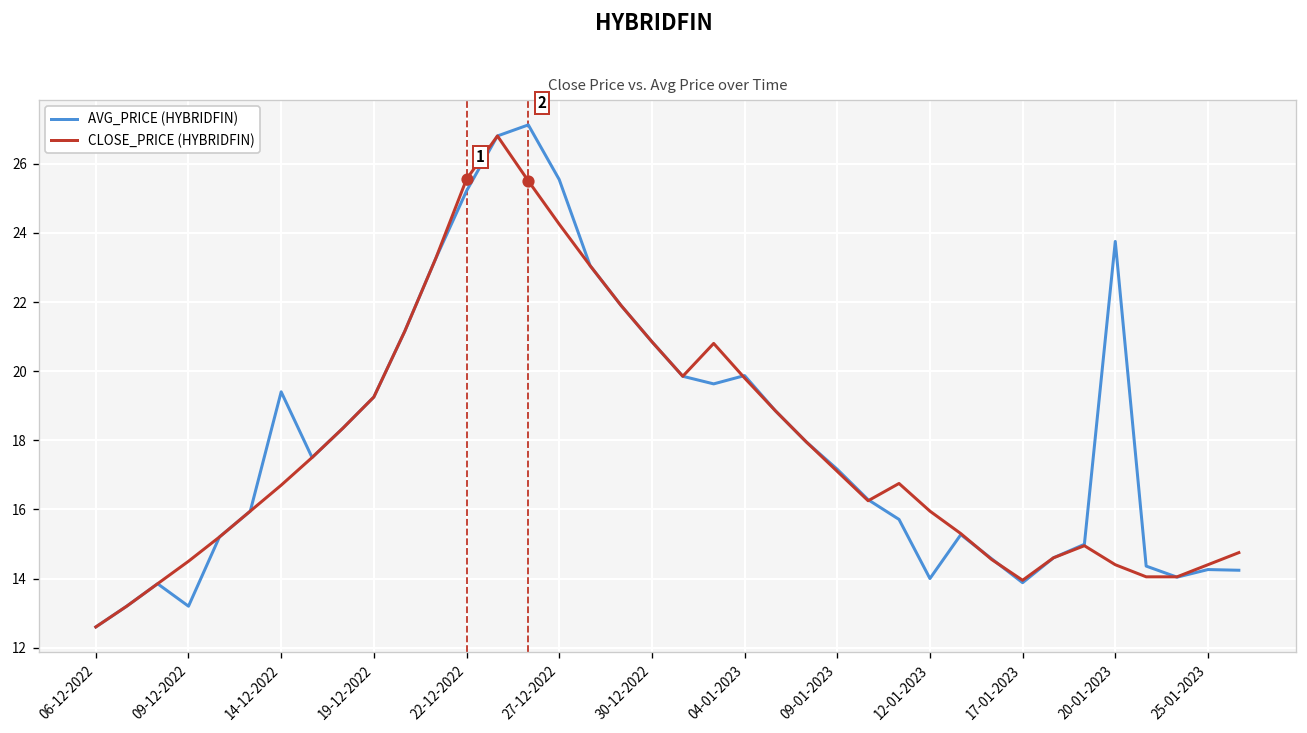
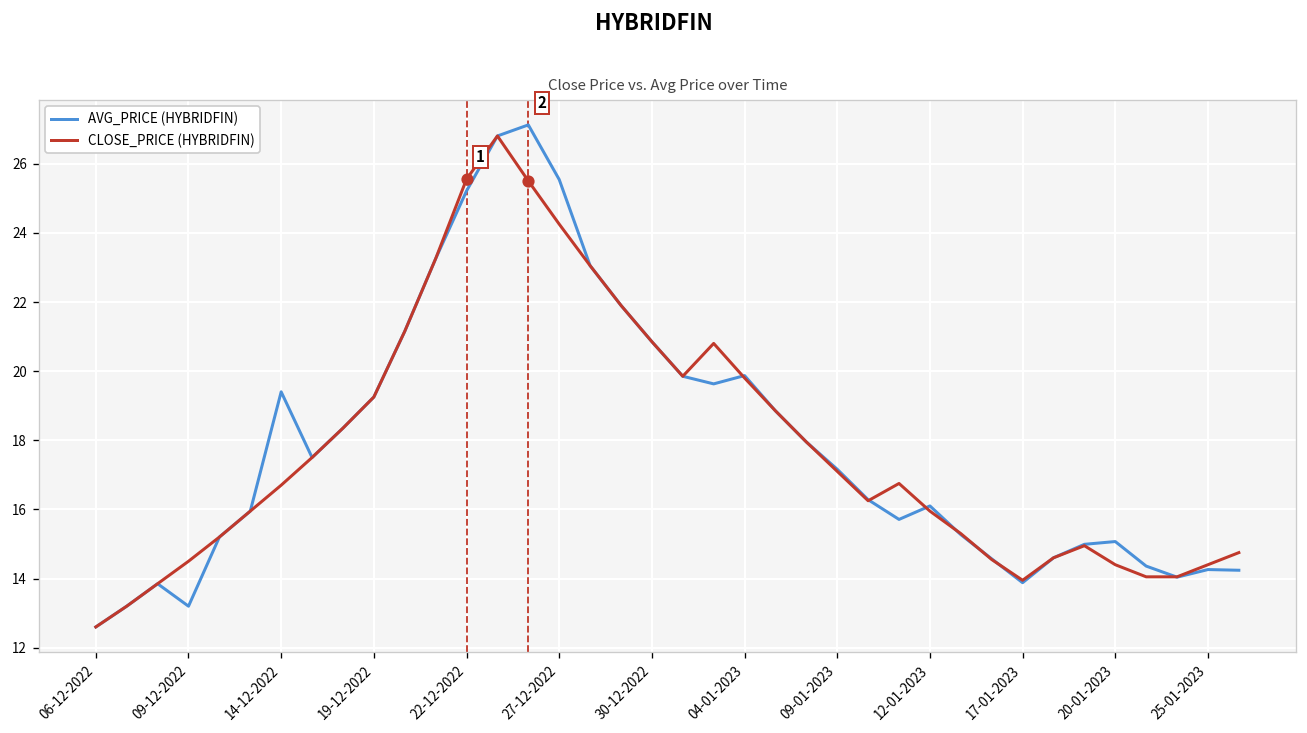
AVG_PRICE (HYBRIDFIN), 12-01-2023: 14.0 -> 16.1
AVG_PRICE (HYBRIDFIN), 20-01-2023: 23.8 -> 15.1
